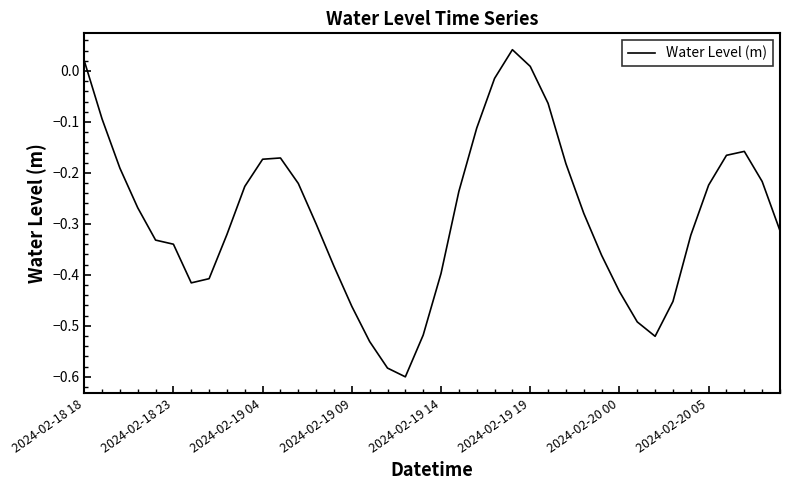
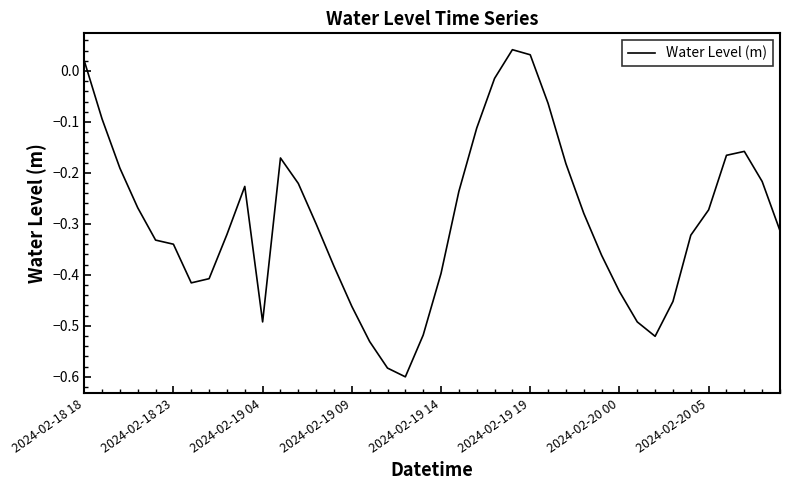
2024-02-19 04: -0.17 -> -0.49
2024-02-19 19: 0.01 -> 0.03
2024-02-20 05: -0.22 -> -0.27
